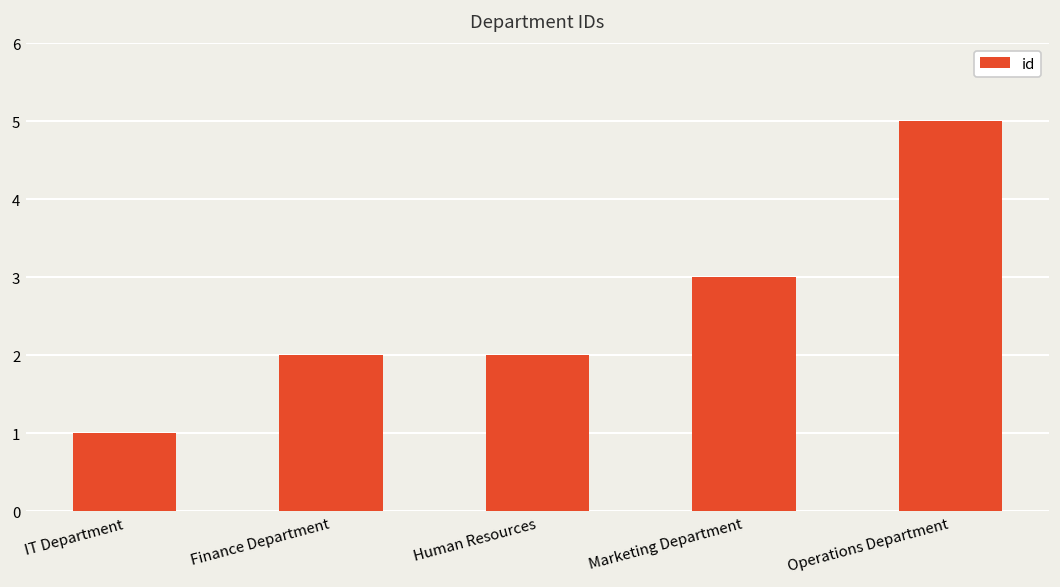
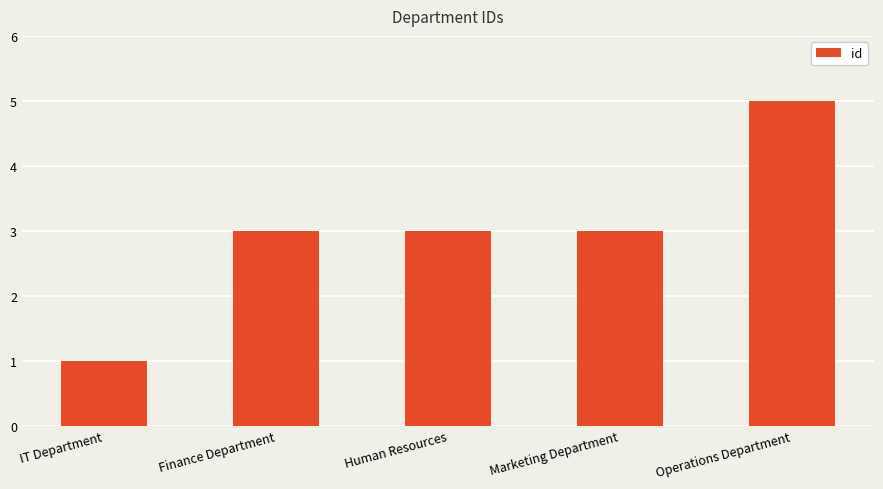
Finance Department: 2 -> 3
Human Resources: 2 -> 3
